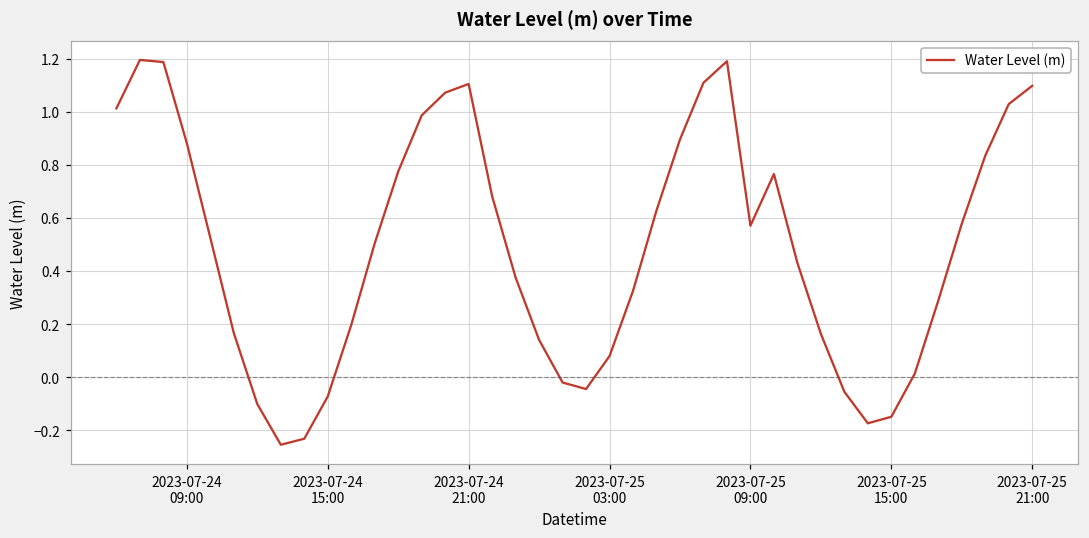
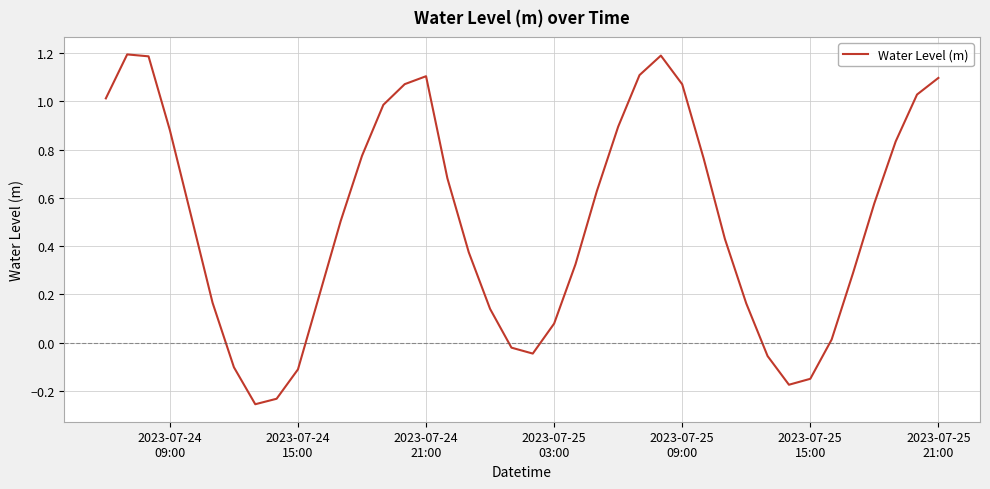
2023-07-24 15:00: -0.07 -> -0.11
2023-07-25 09:00: 0.57 -> 1.07
